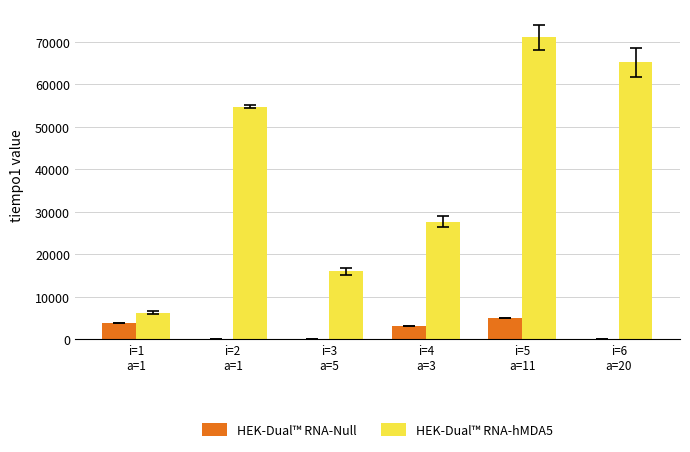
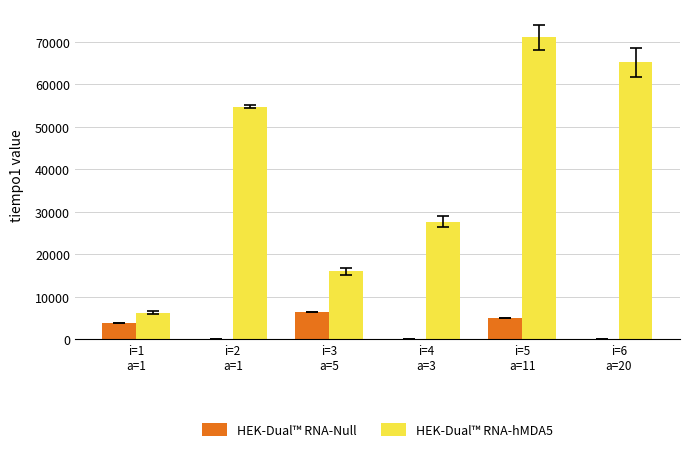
HEK-Dual™ RNA-Null, i=3 a=5: 0 -> 6000
HEK-Dual™ RNA-Null, i=4 a=3: 3000 -> 0
